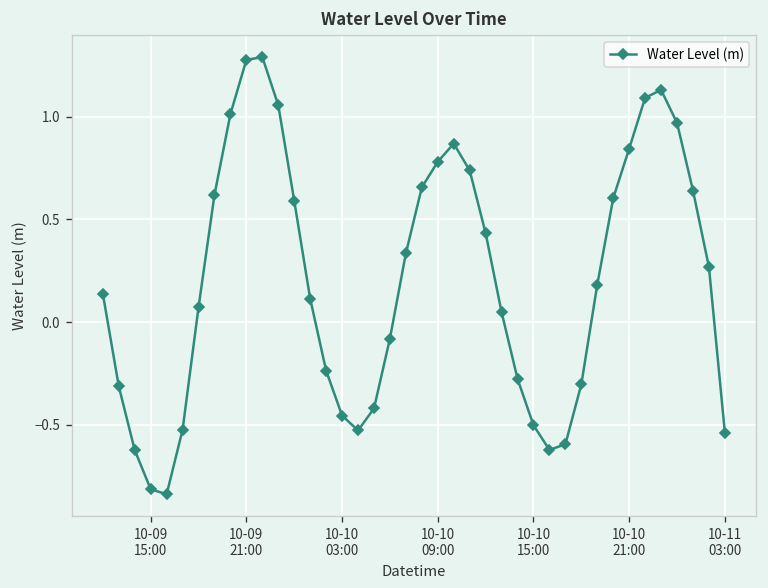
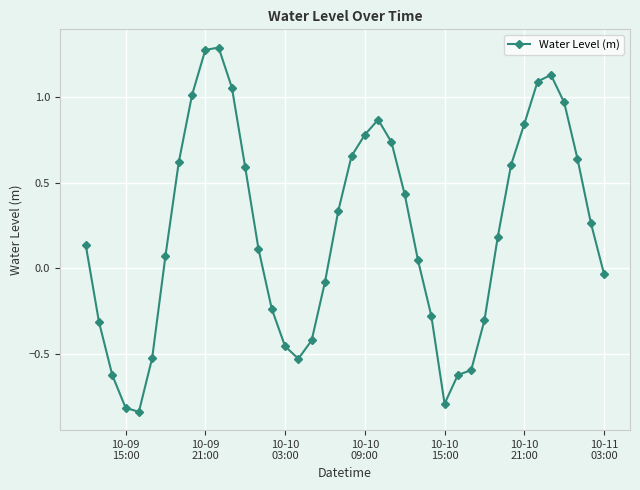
10-10 15:00: -0.50 -> -0.79
10-11 03:00: -0.54 -> -0.03
